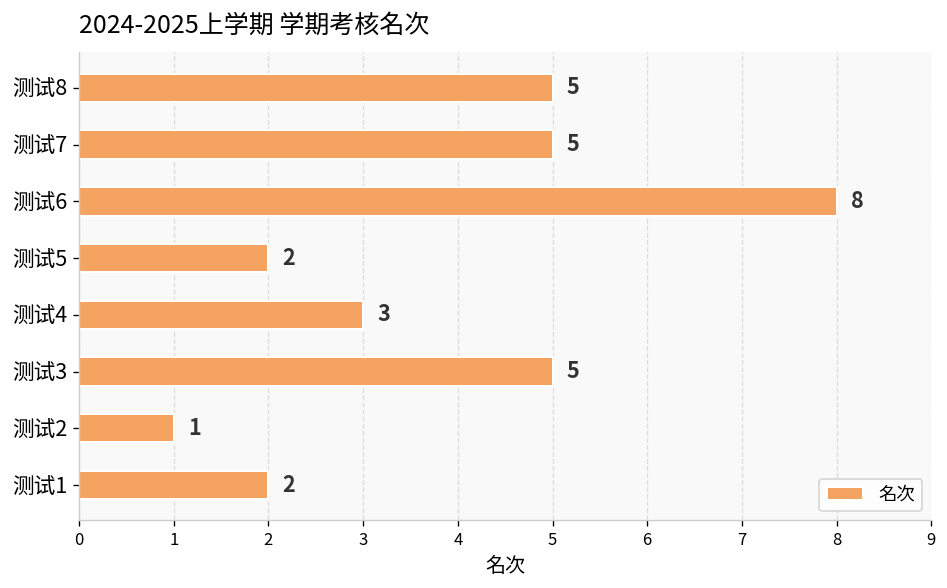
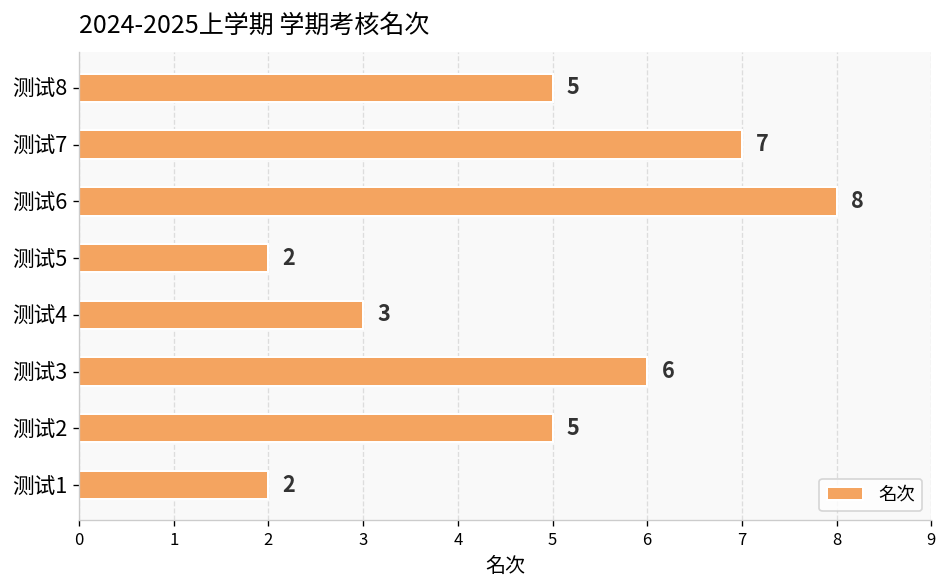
测试7: 5 -> 7
测试3: 5 -> 6
测试2: 1 -> 5
